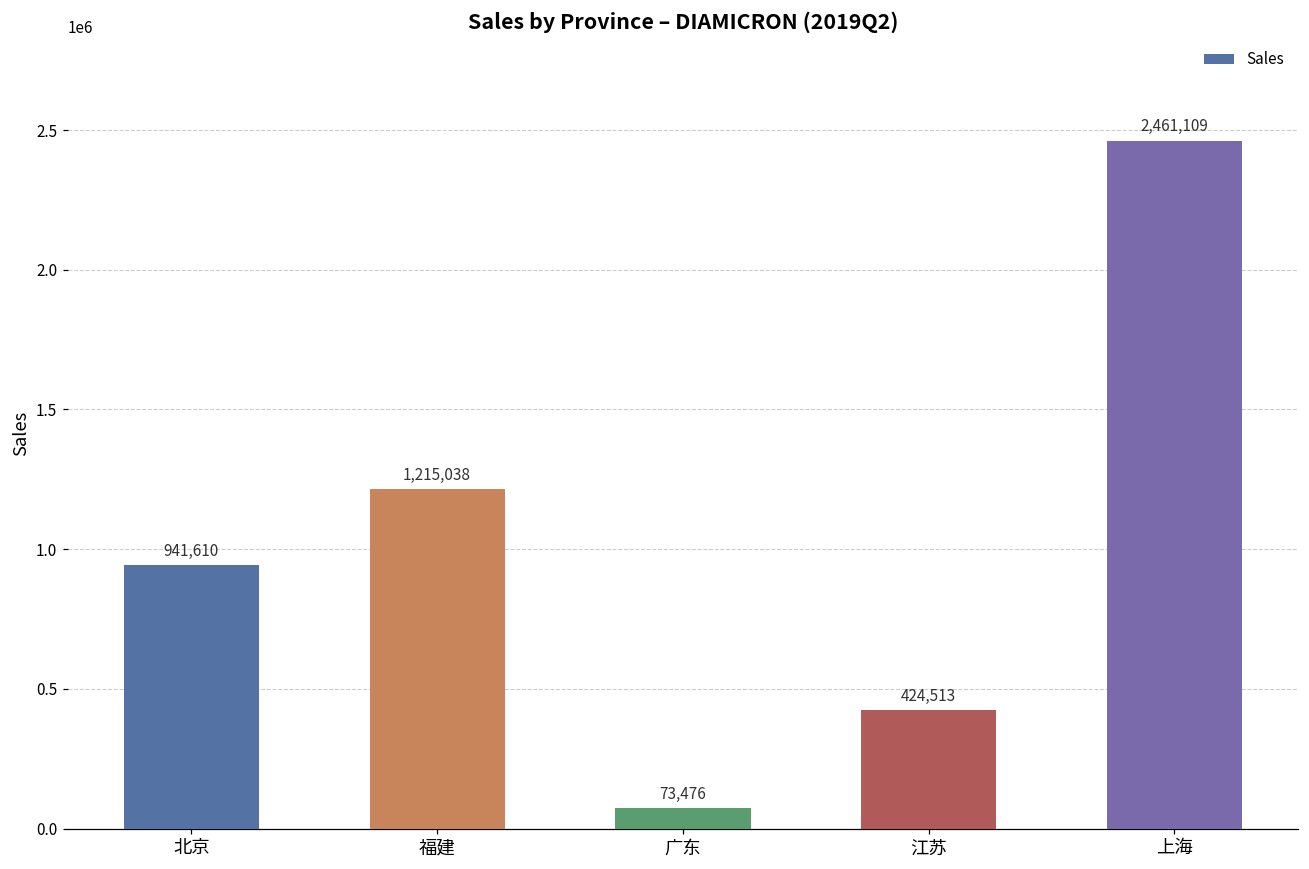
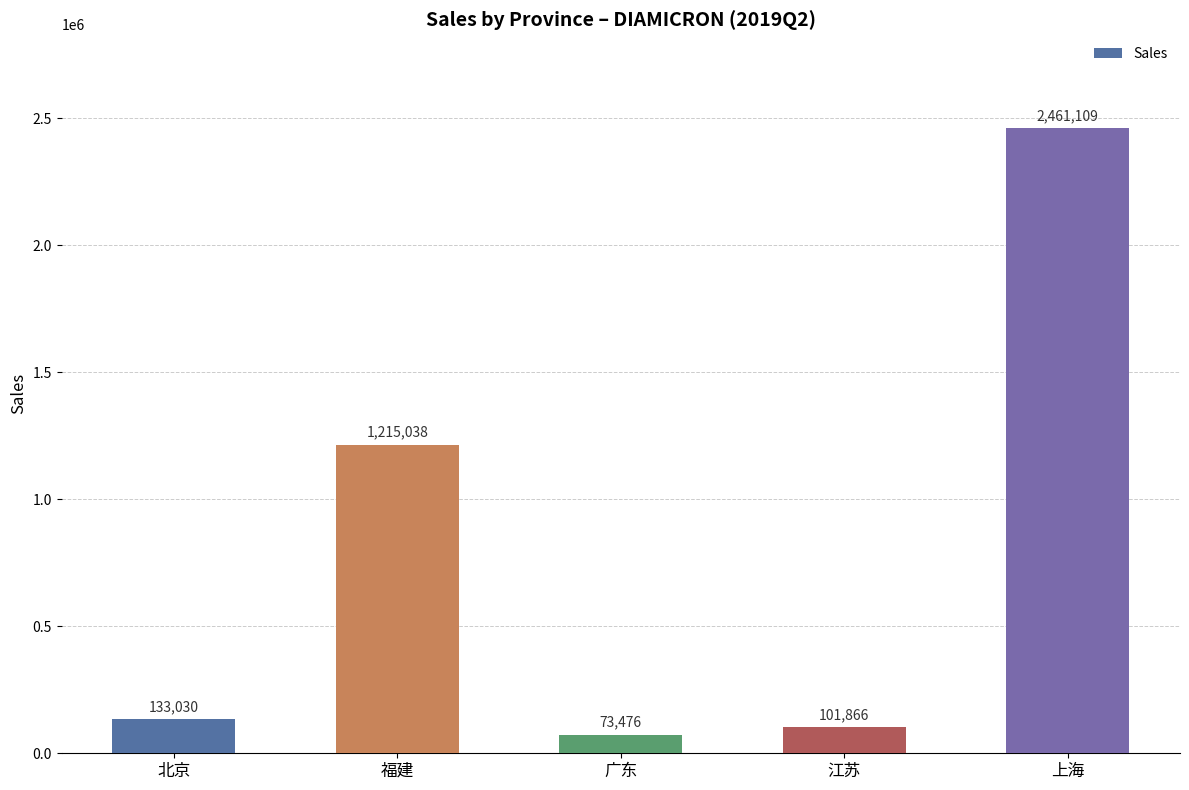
北京: 941,610 -> 133,030
江苏: 424,513 -> 101,866
